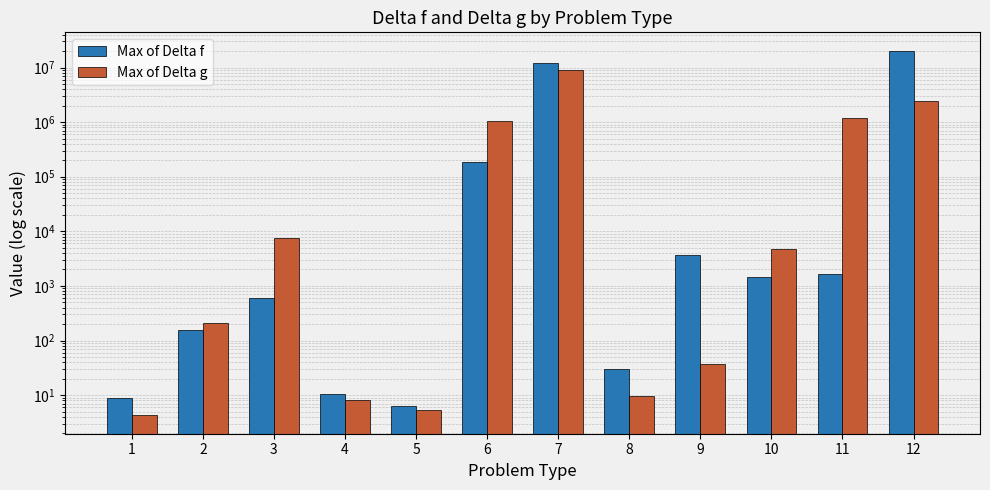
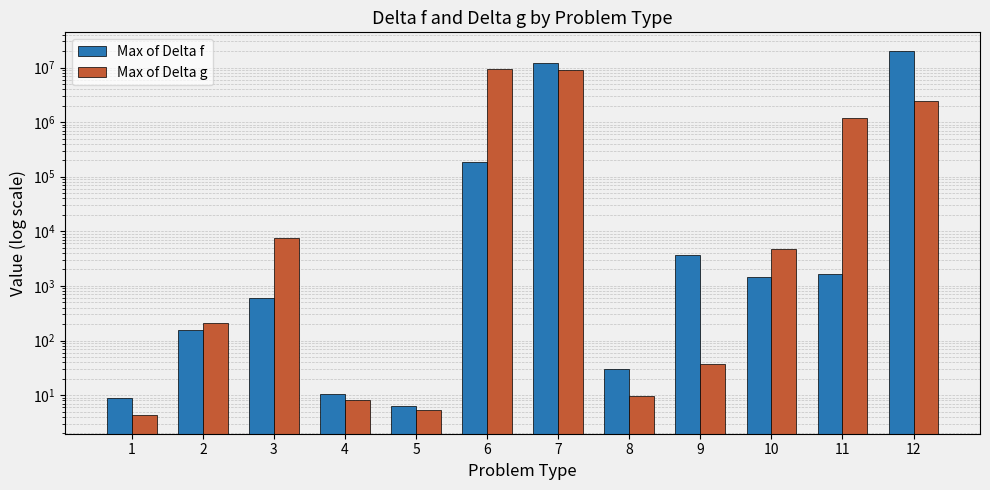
Max of Delta g, 6: 1100000 -> 10000000
